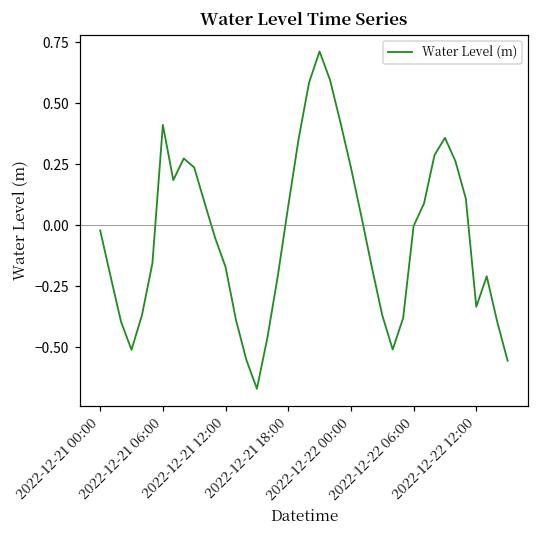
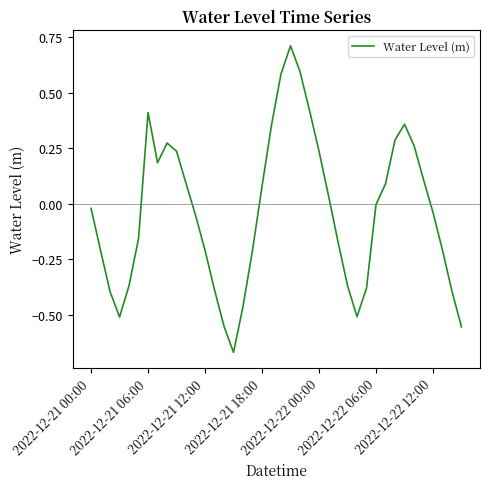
2022-12-21 12:00: -0.17 -> -0.21
2022-12-22 12:00: -0.33 -> -0.04
